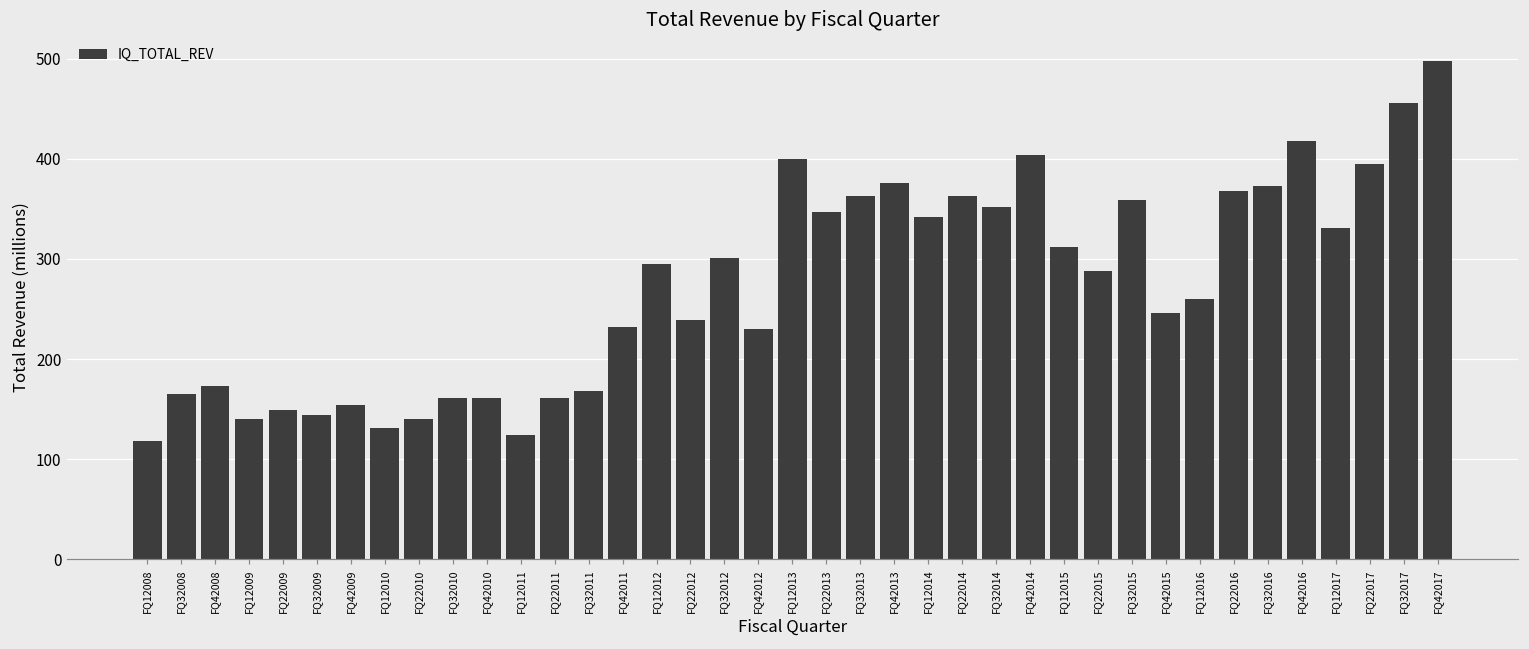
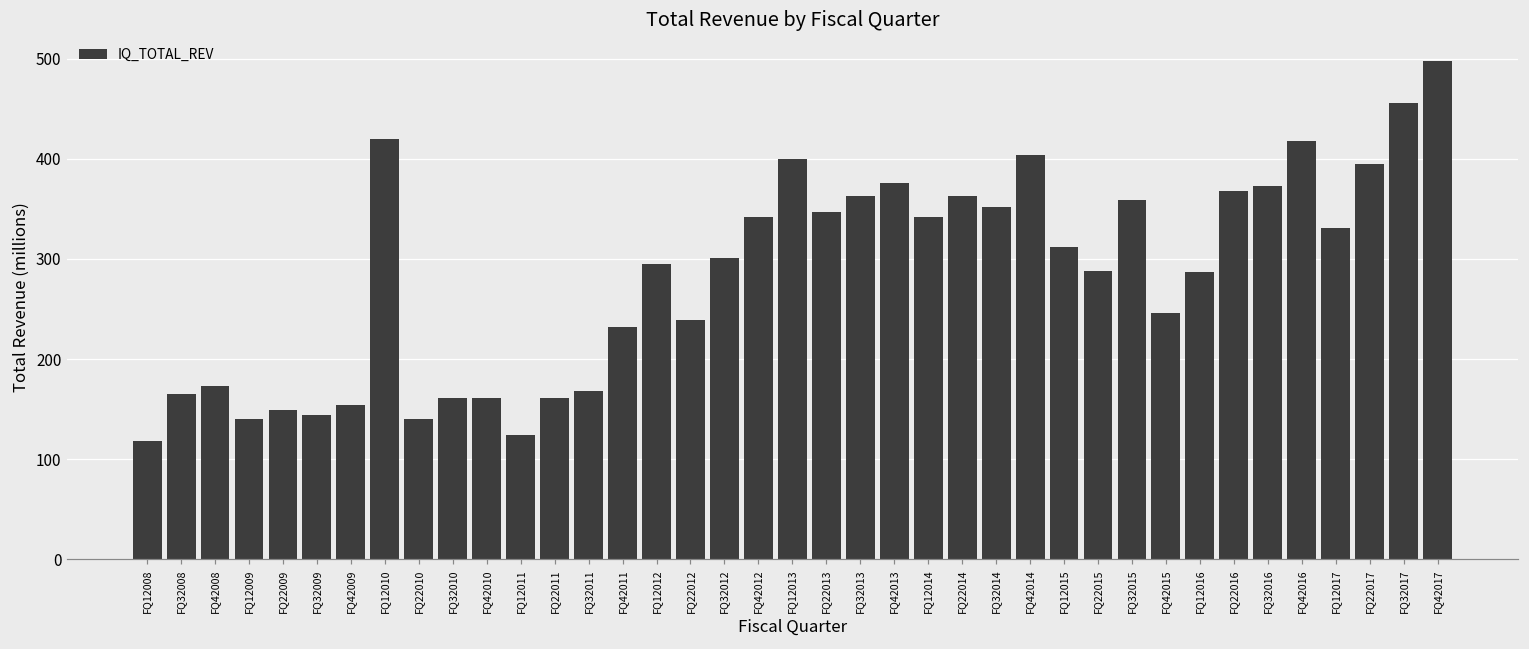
FQ12010: 130 -> 420
FQ42012: 230 -> 340
FQ12016: 260 -> 290
